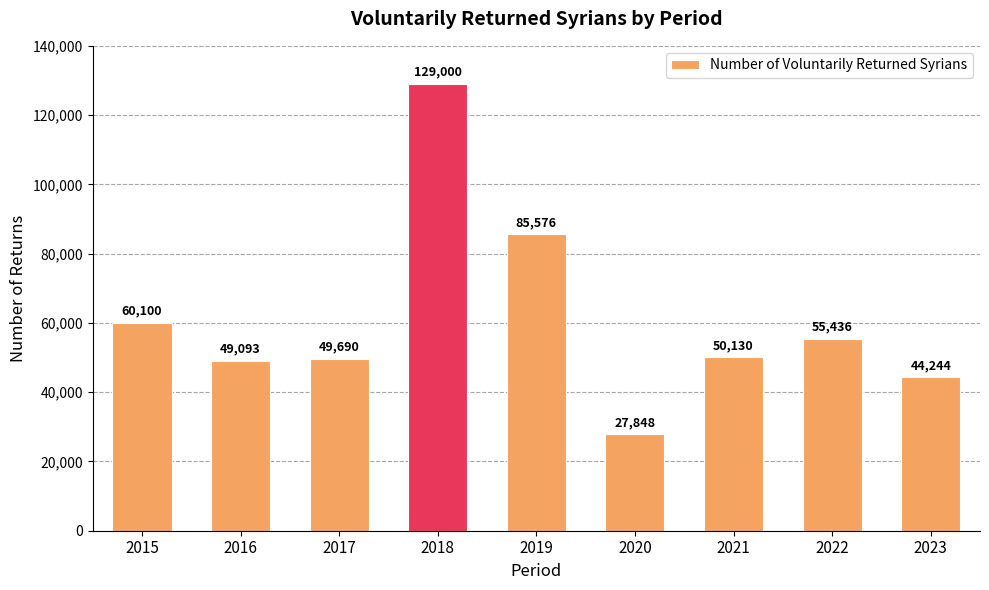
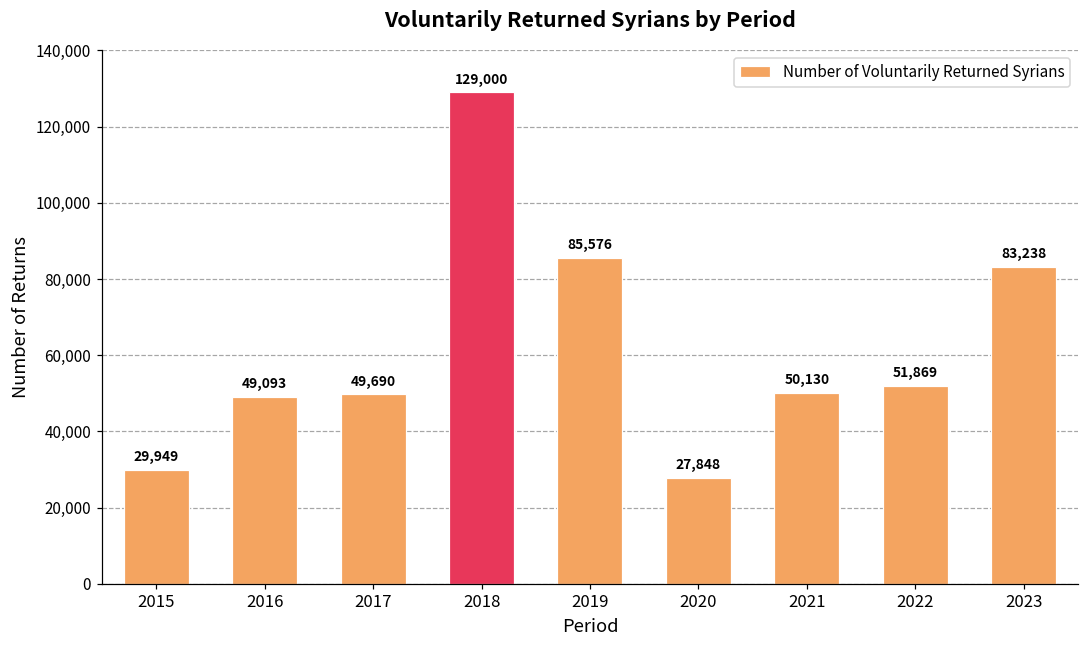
2015: 60,100 -> 29,949
2022: 55,436 -> 51,869
2023: 44,244 -> 83,238
